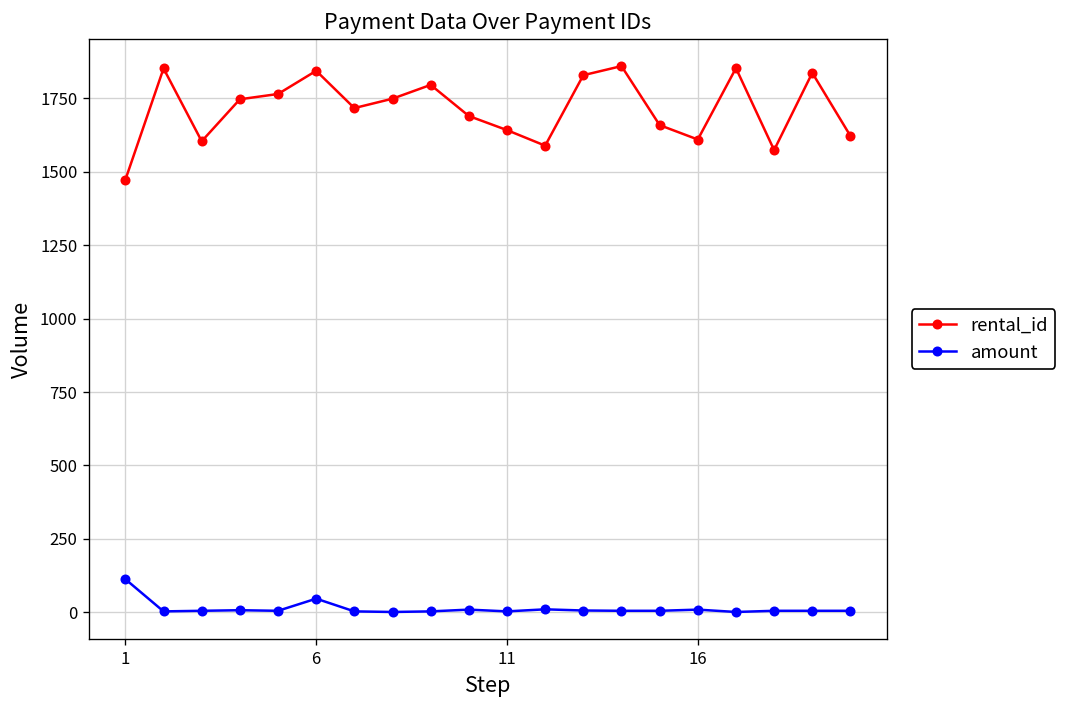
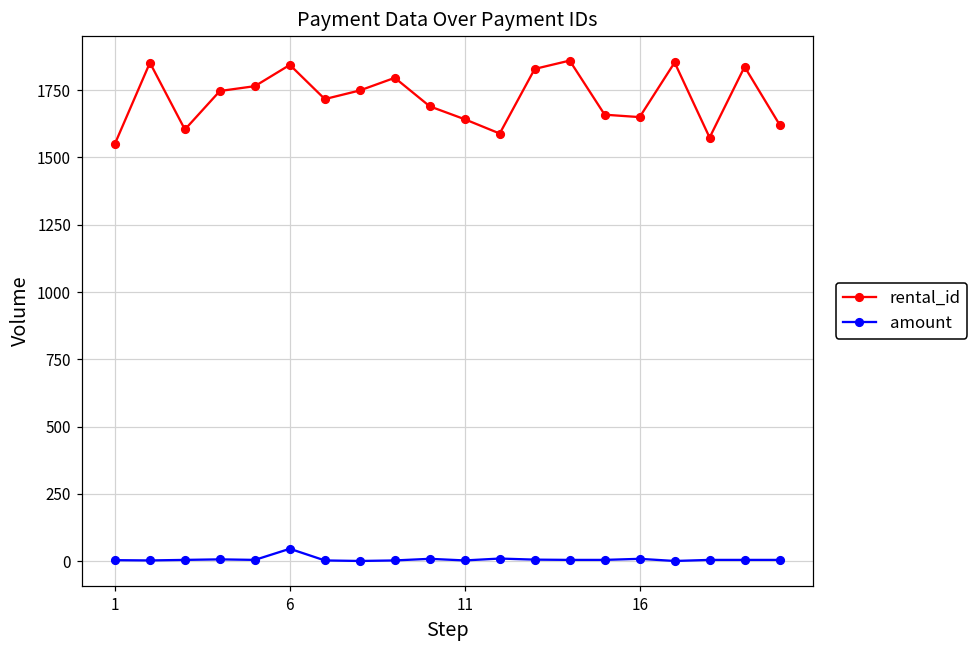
rental_id, 1: 1470 -> 1550
amount, 1: 110 -> 0
rental_id, 16: 1610 -> 1650
